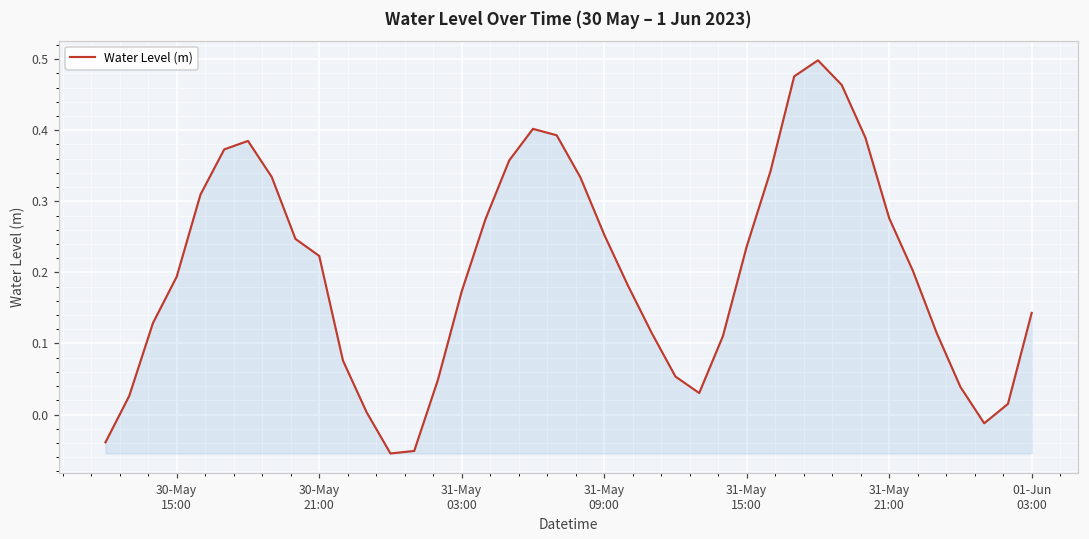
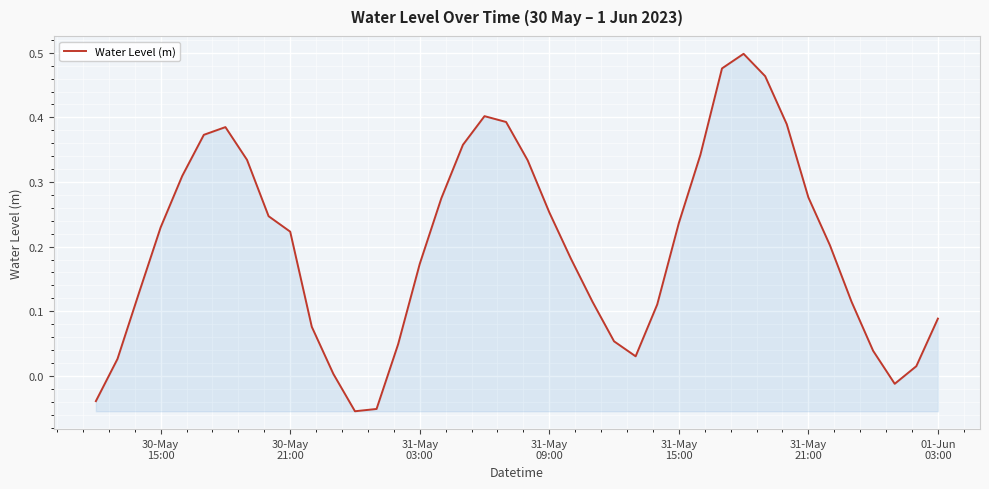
30-May 15:00: 0.19 -> 0.23
01-Jun 03:00: 0.14 -> 0.09
